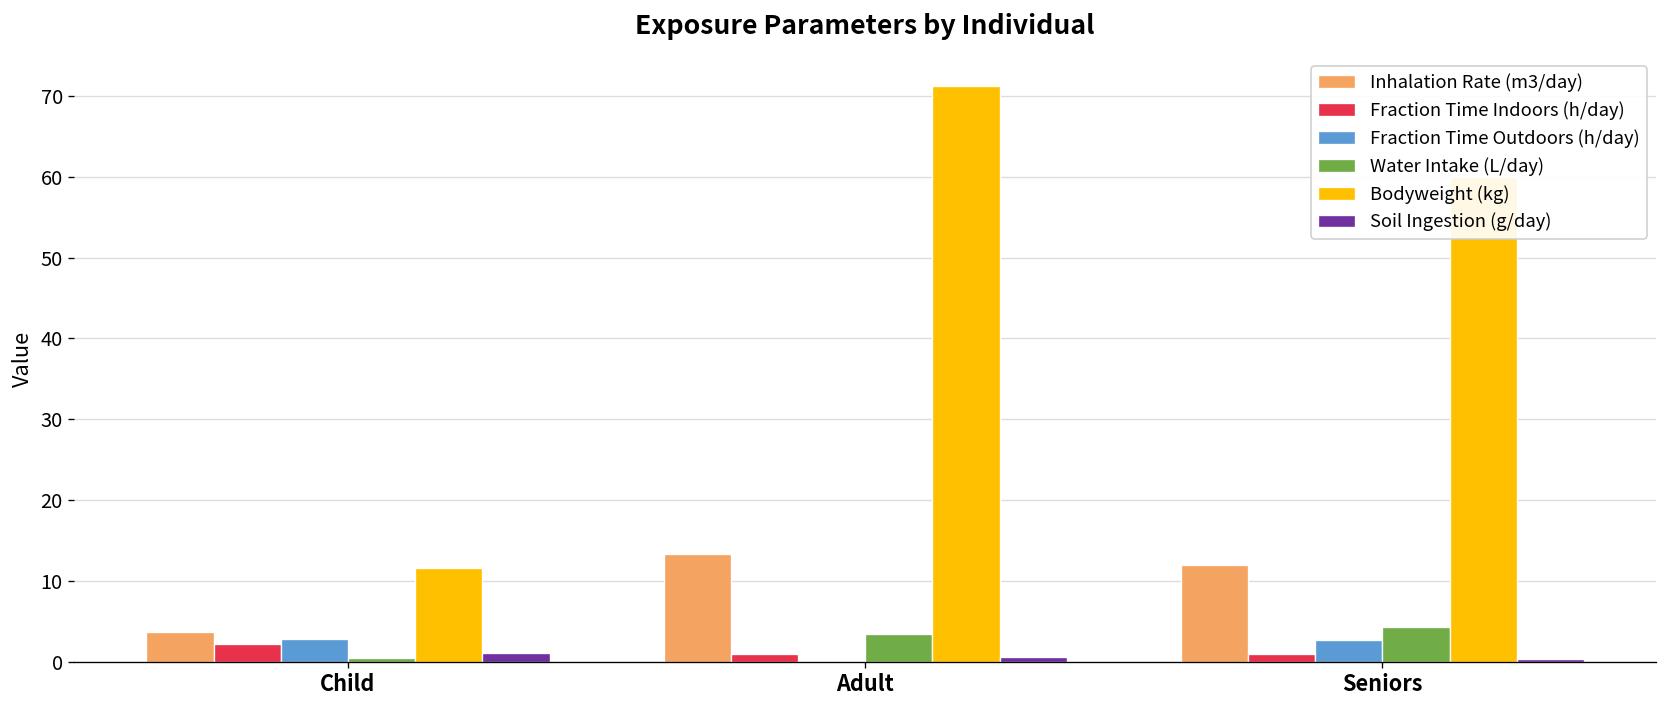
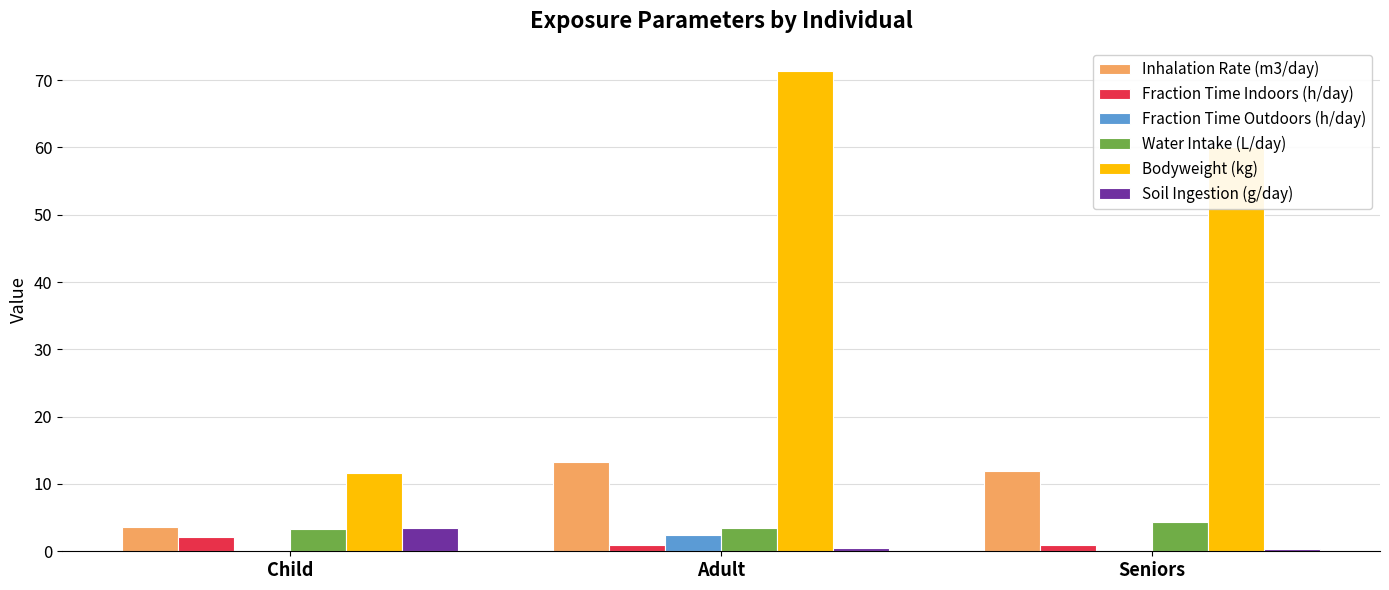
Fraction Time Outdoors (h/day), Child: 3 -> 0
Water Intake (L/day), Child: 0 -> 3
Soil Ingestion (g/day), Child: 1 -> 3
Fraction Time Outdoors (h/day), Adult: 0 -> 2
Fraction Time Outdoors (h/day), Seniors: 3 -> 0
